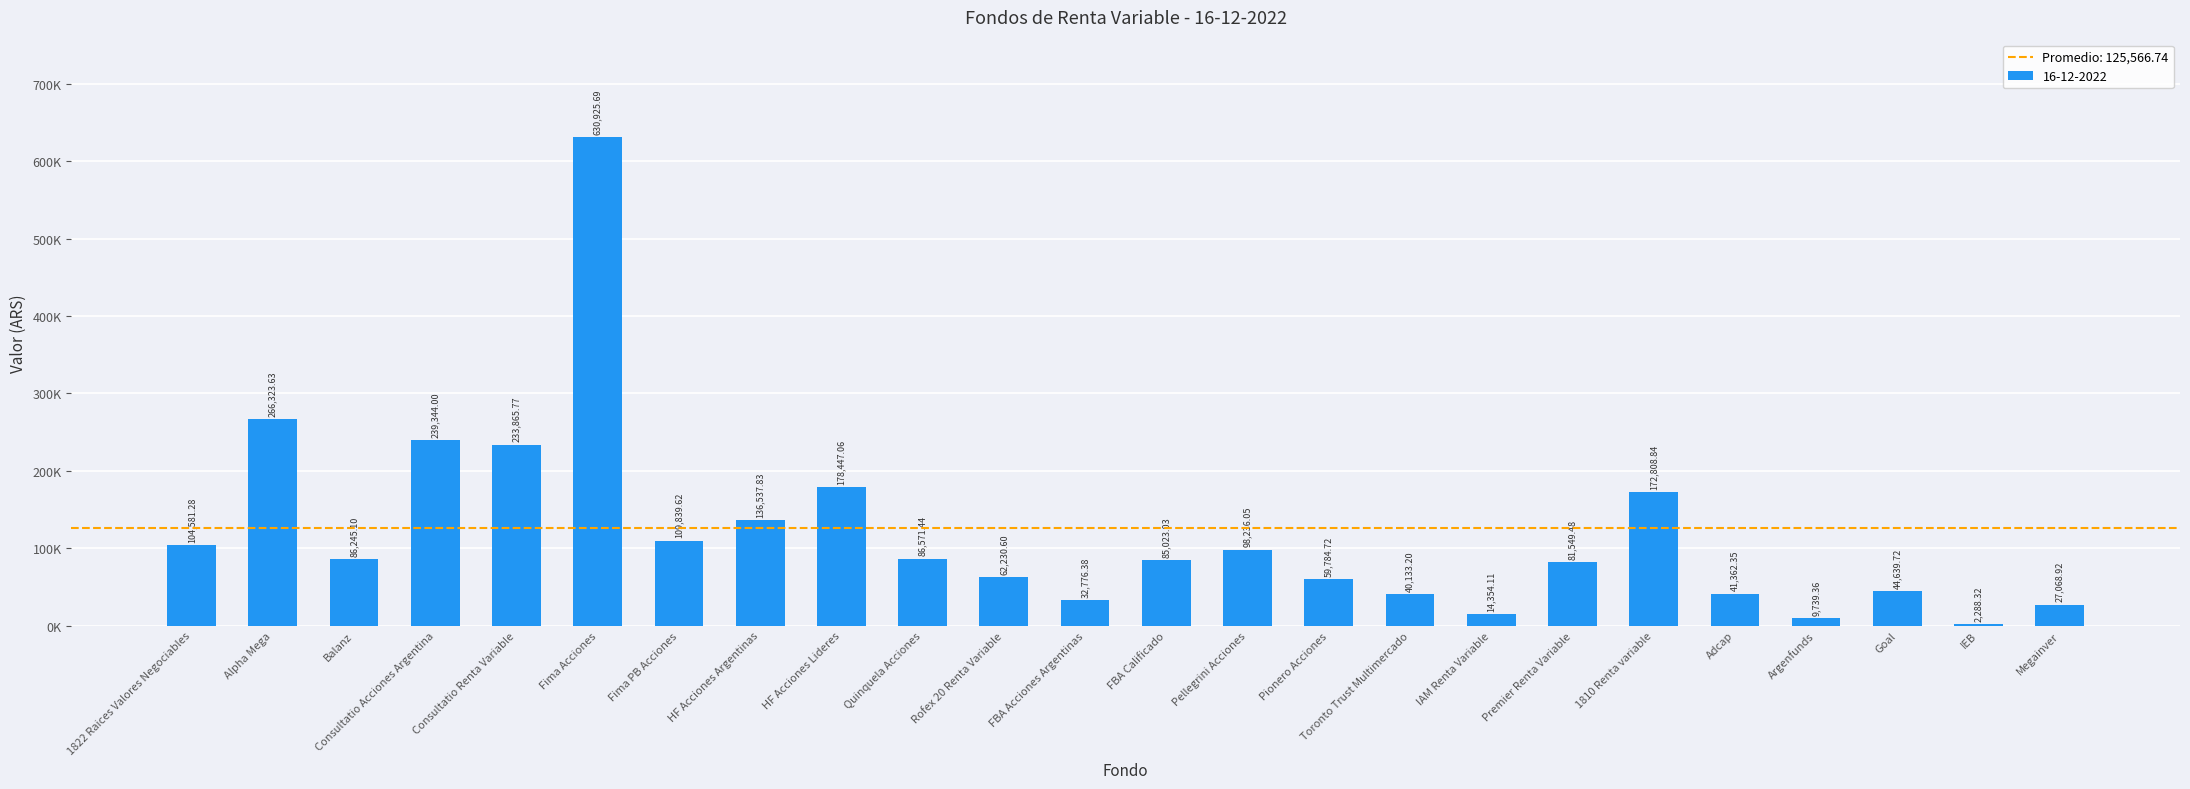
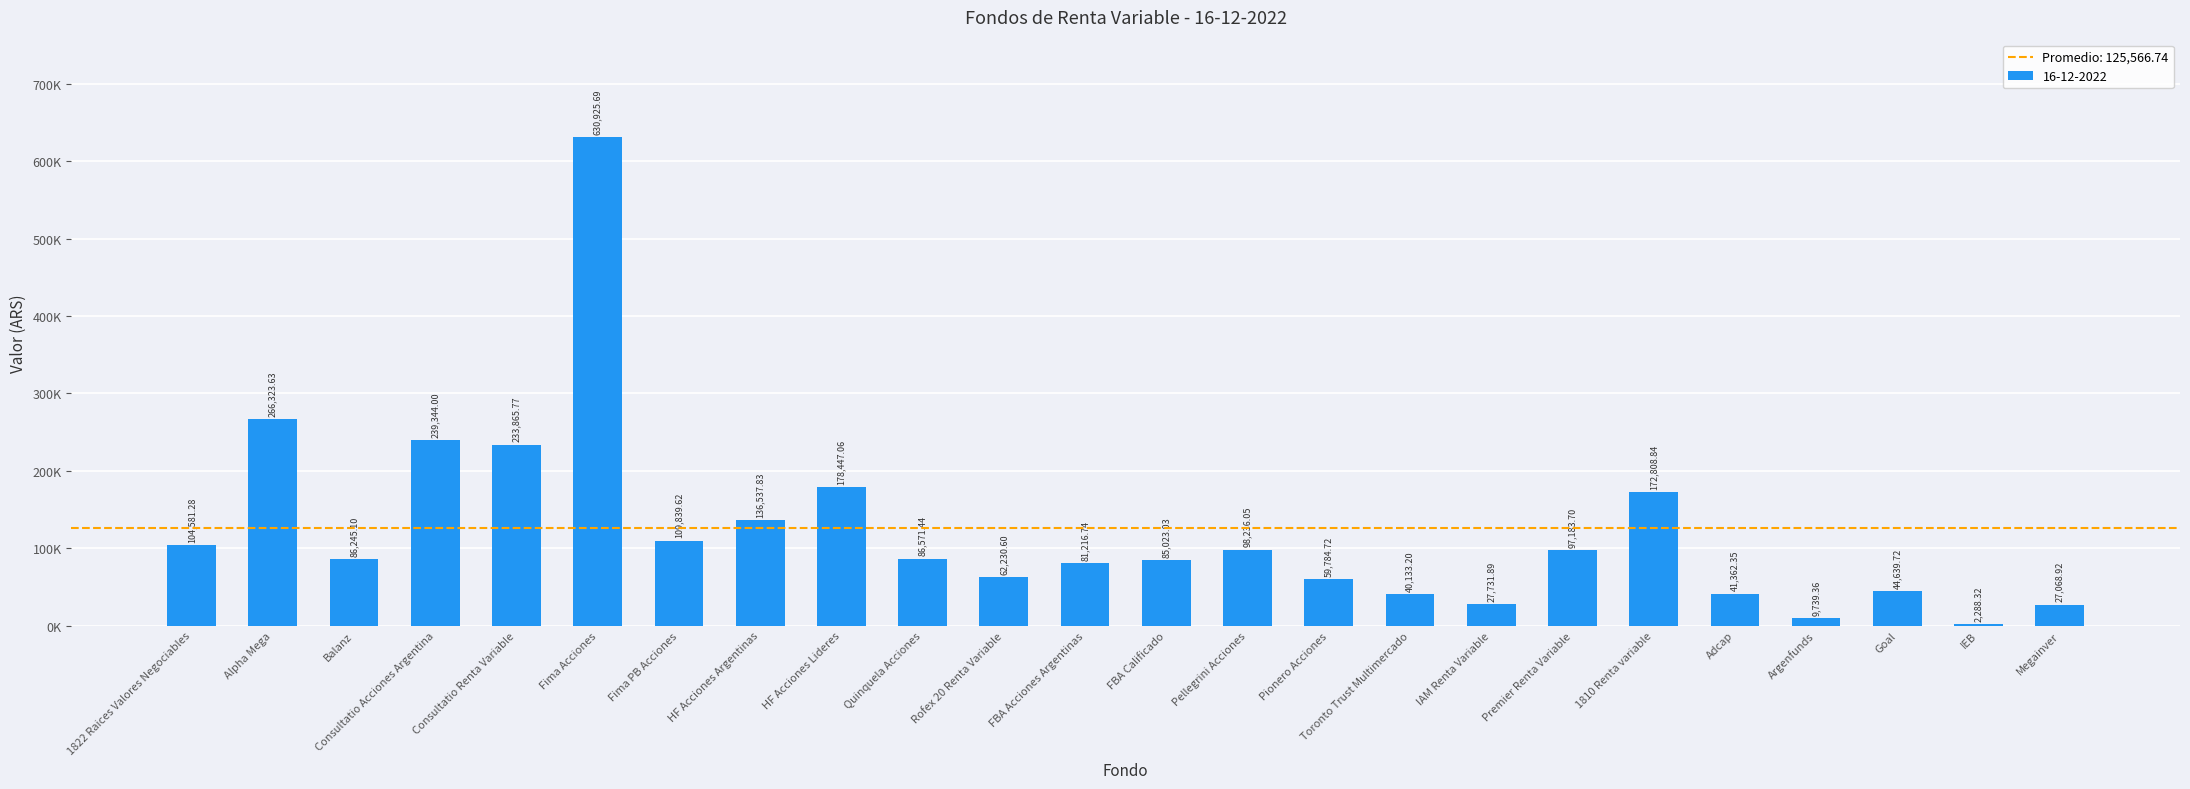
FBA Acciones Argentinas: 32,776.38 -> 81,216.74
IAM Renta Variable: 14,354.11 -> 27,731.89
Premier Renta Variable: 81,549.48 -> 97,183.70
